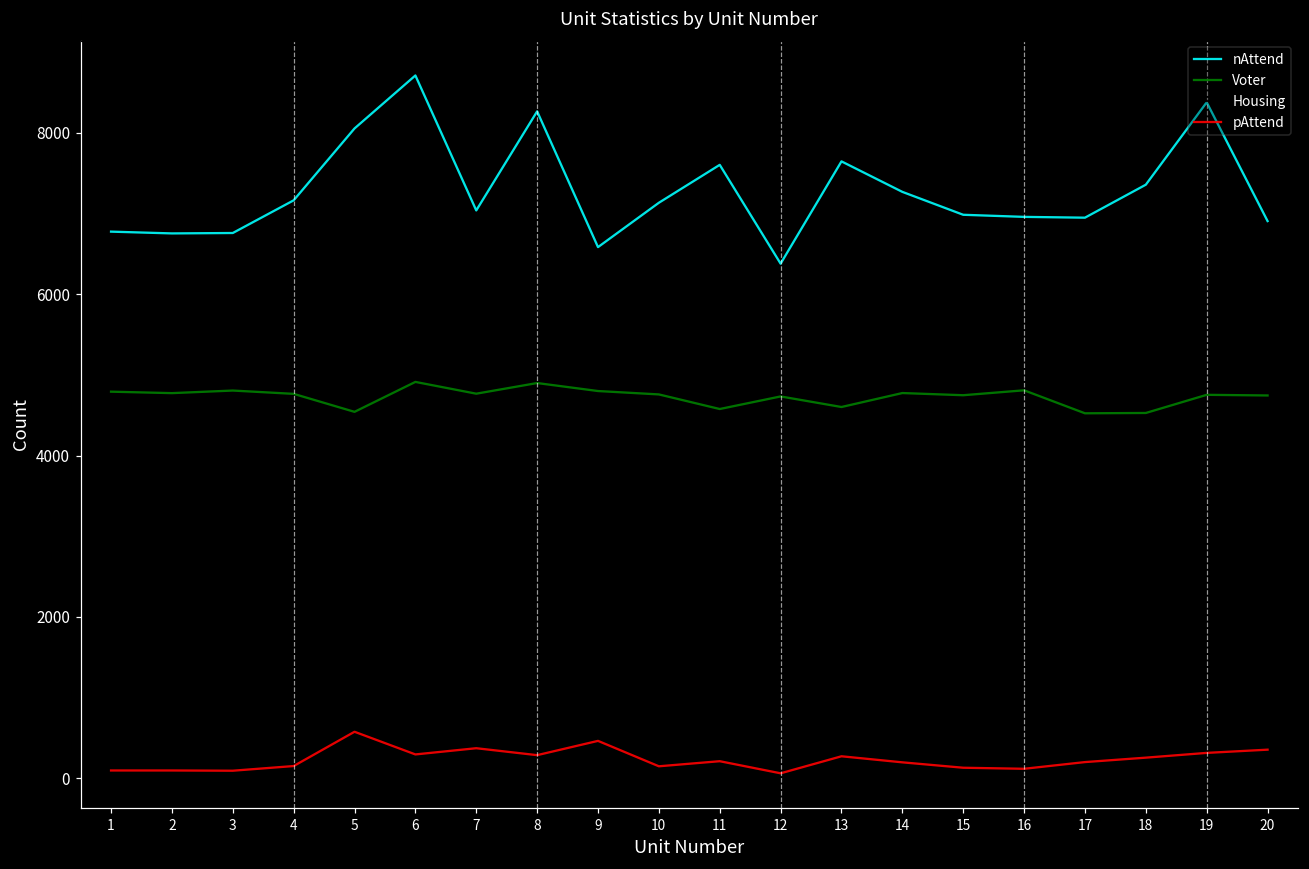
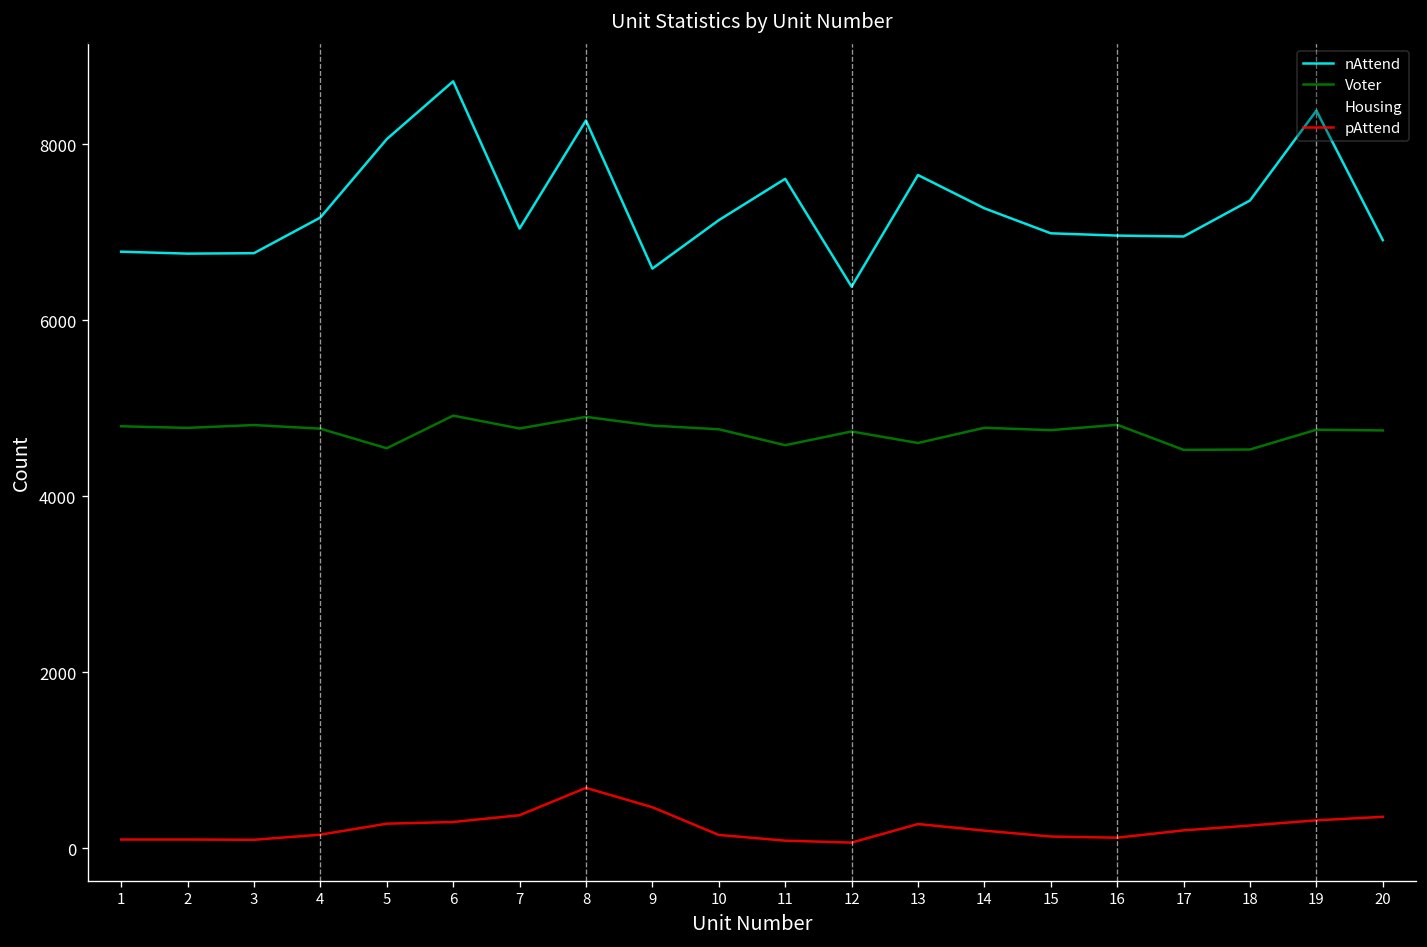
pAttend, 5: 600 -> 300
pAttend, 8: 300 -> 700
pAttend, 11: 200 -> 100
